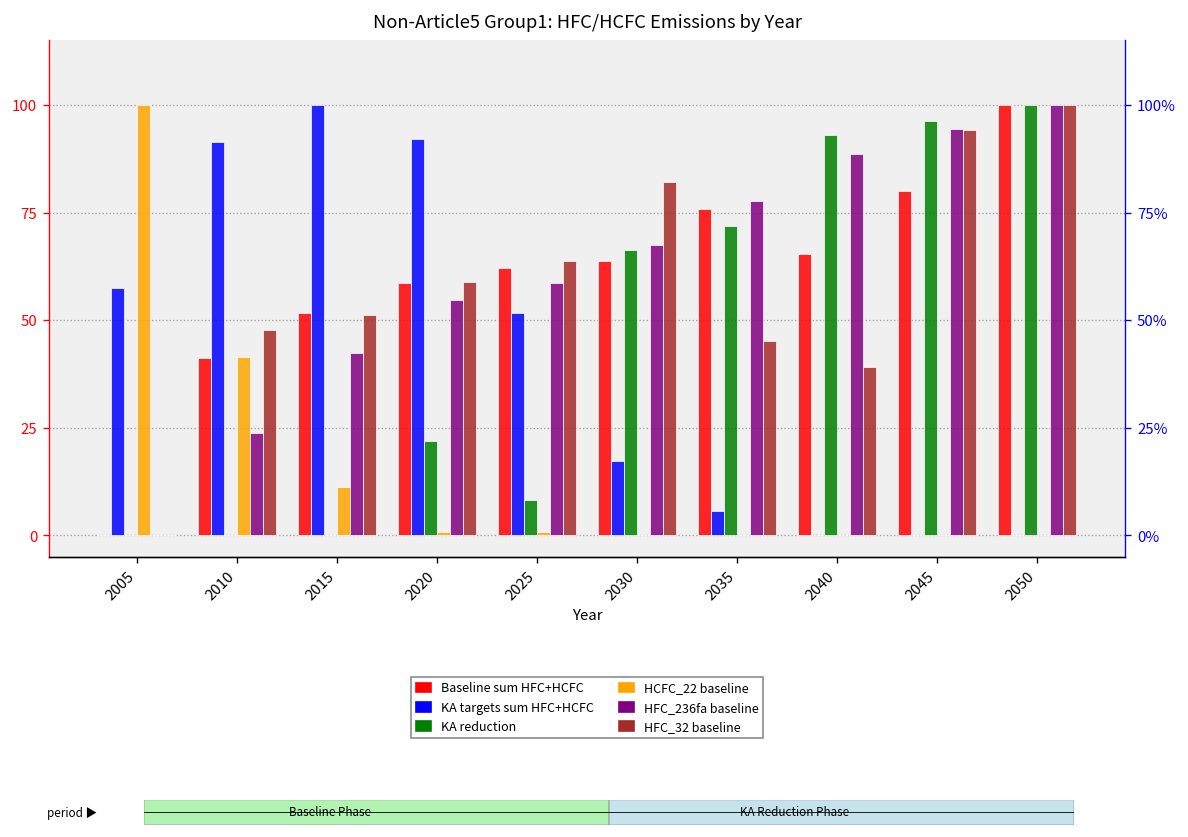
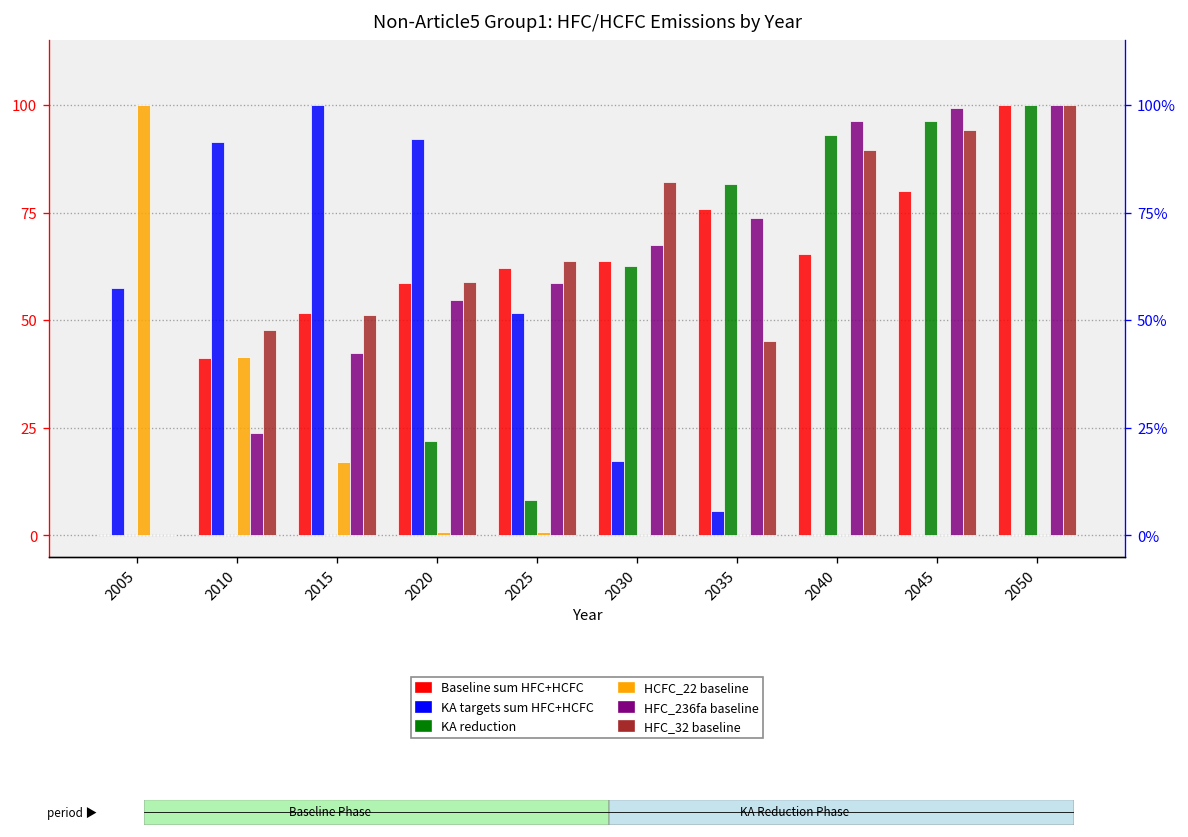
HCFC_22 baseline, 2015: 11 -> 17
KA reduction, 2030: 66 -> 63
KA reduction, 2035: 72 -> 82
HFC_236fa baseline, 2035: 78 -> 74
HFC_236fa baseline, 2040: 89 -> 96
HFC_32 baseline, 2040: 39 -> 89
HFC_236fa baseline, 2045: 94 -> 99
